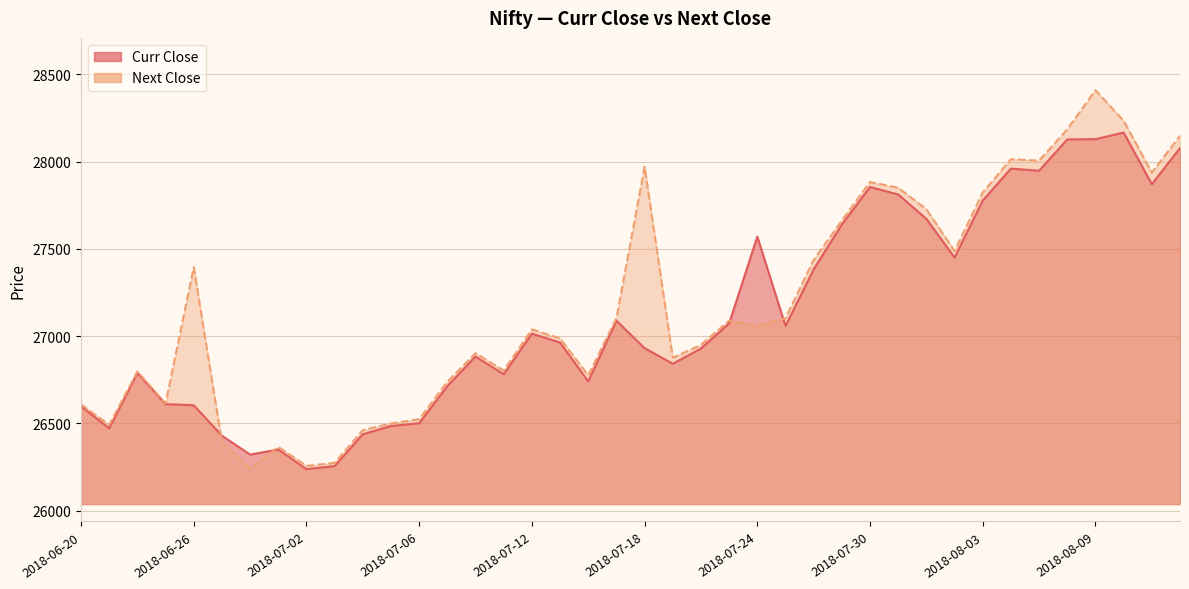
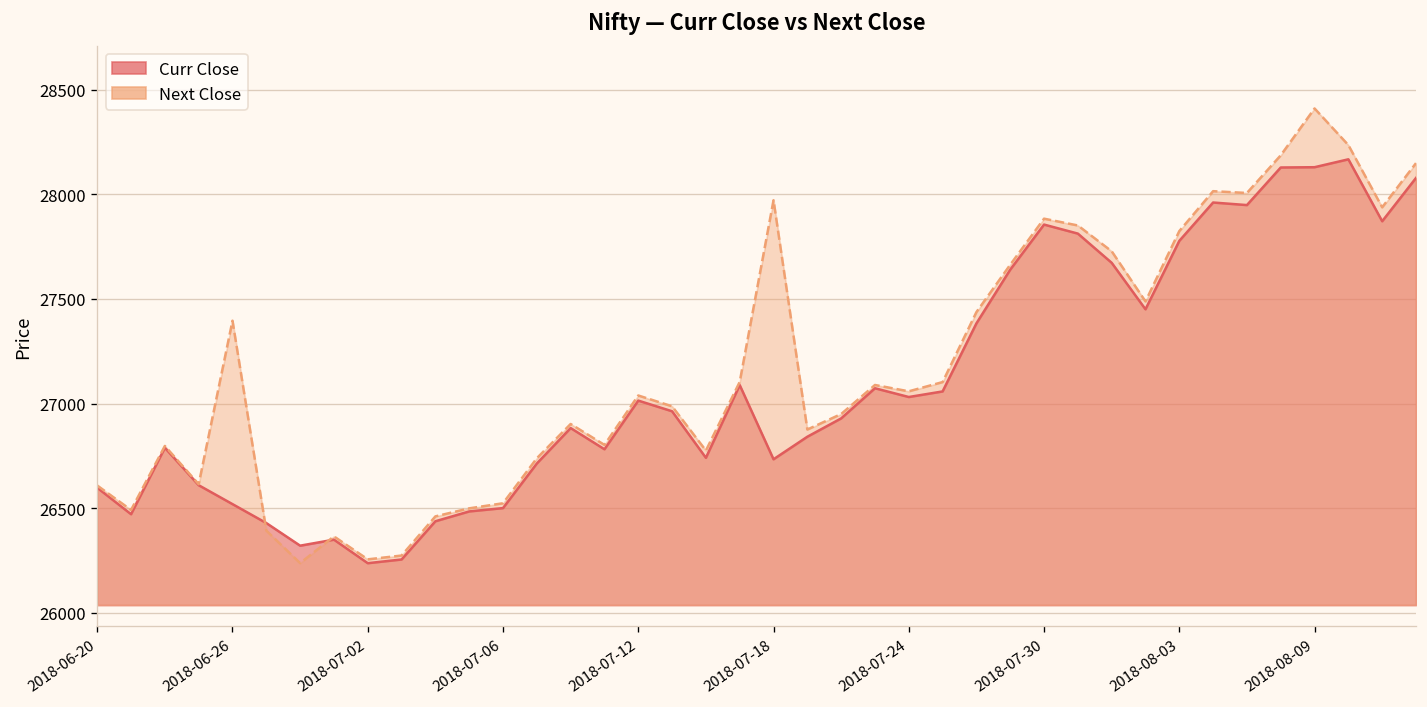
Curr Close, 2018-06-26: 26600 -> 26520
Curr Close, 2018-07-18: 26930 -> 26730
Curr Close, 2018-07-24: 27570 -> 27030
